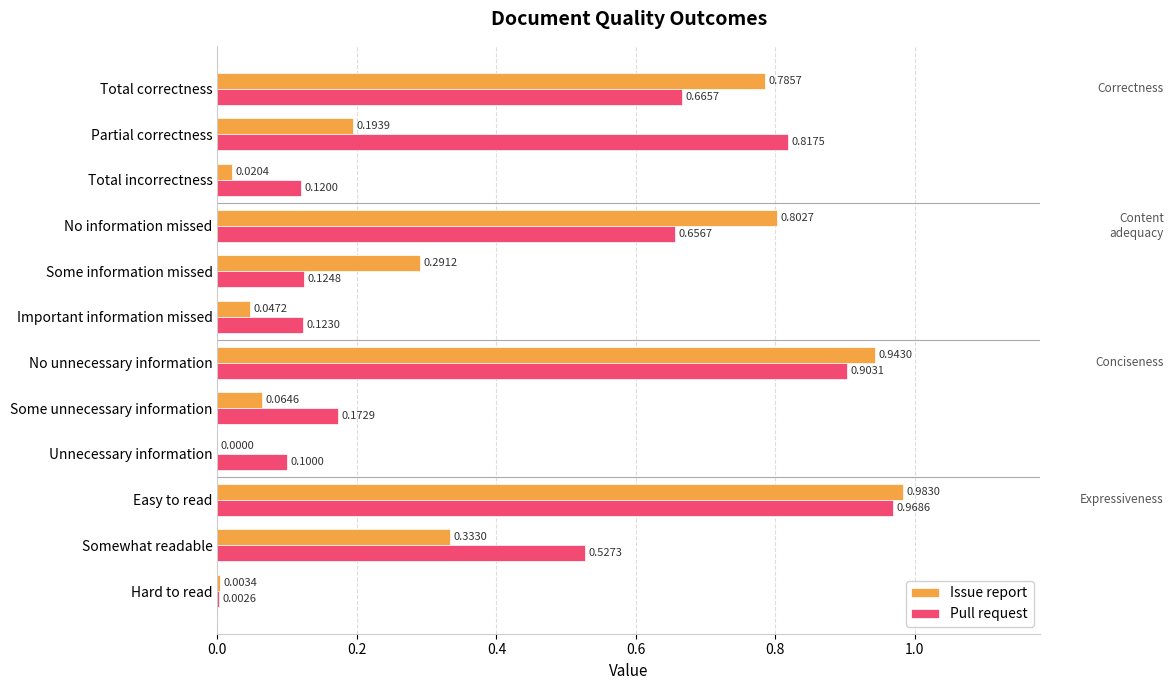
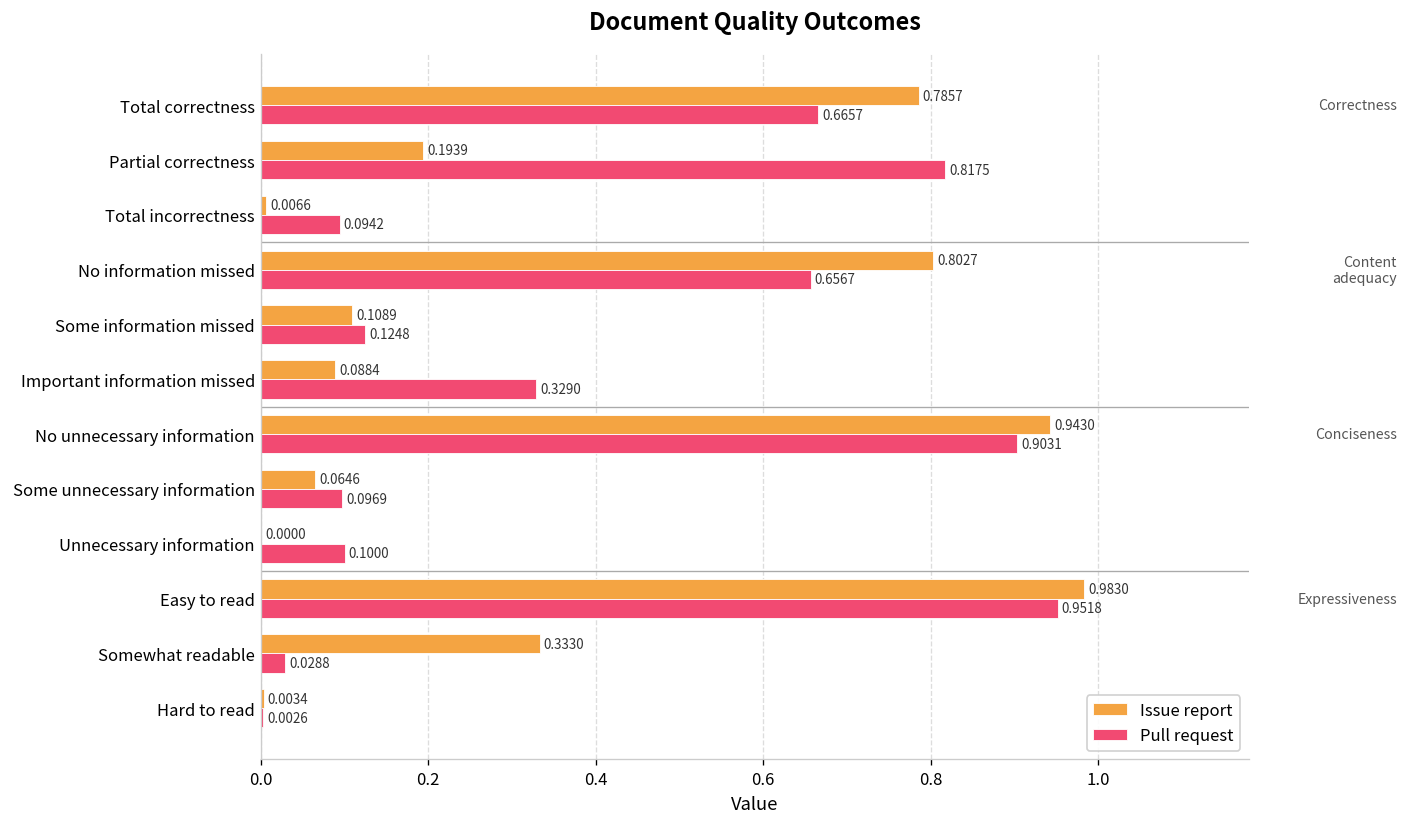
Issue report, Total incorrectness: 0.0204 -> 0.0066
Pull request, Total incorrectness: 0.1200 -> 0.0942
Issue report, Some information missed: 0.2912 -> 0.1089
Issue report, Important information missed: 0.0472 -> 0.0884
Pull request, Important information missed: 0.1230 -> 0.3290
Pull request, Some unnecessary information: 0.1729 -> 0.0969
Pull request, Easy to read: 0.9686 -> 0.9518
Pull request, Somewhat readable: 0.5273 -> 0.0288
